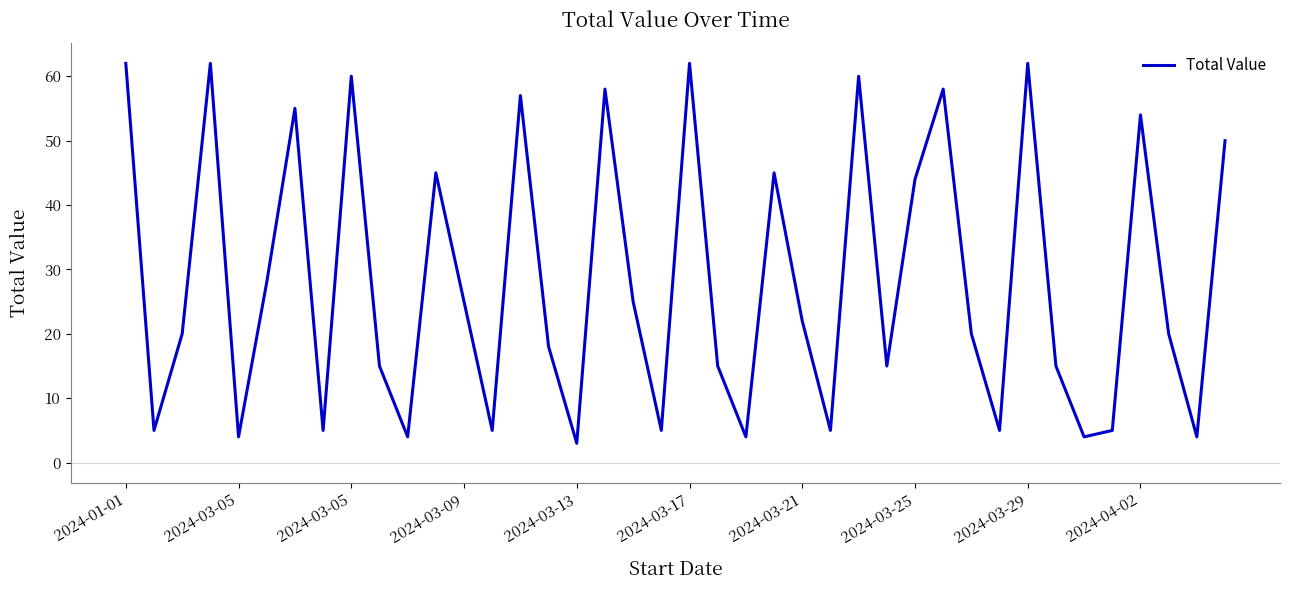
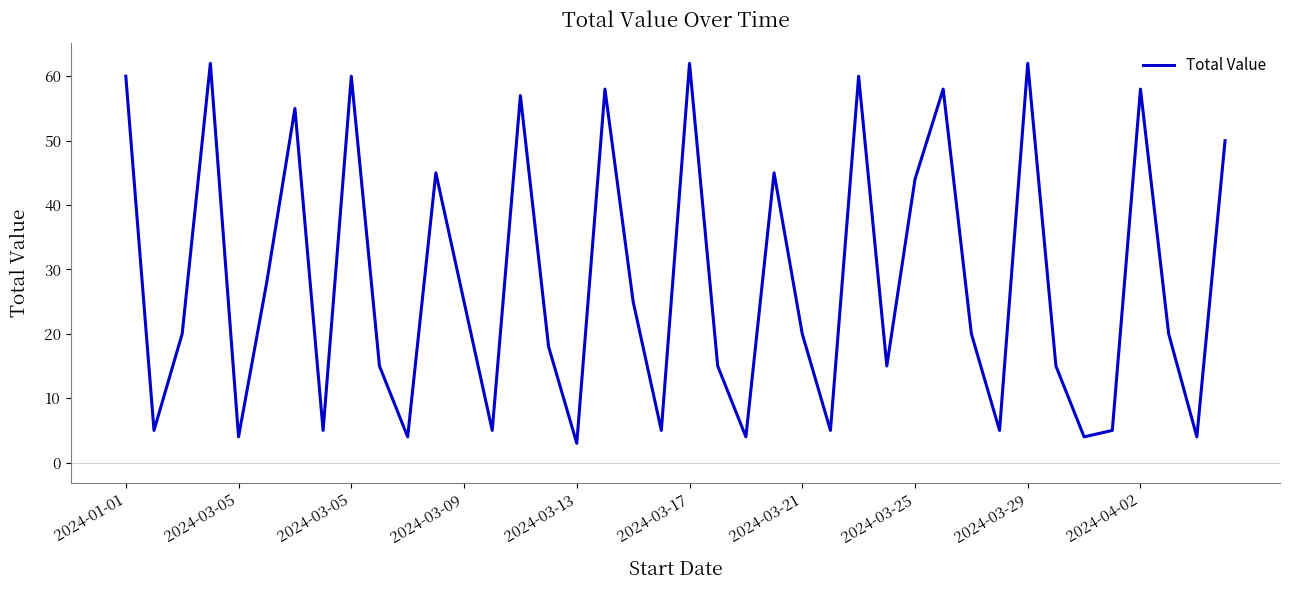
2024-01-01: 62 -> 60
2024-03-21: 22 -> 20
2024-04-02: 54 -> 58
